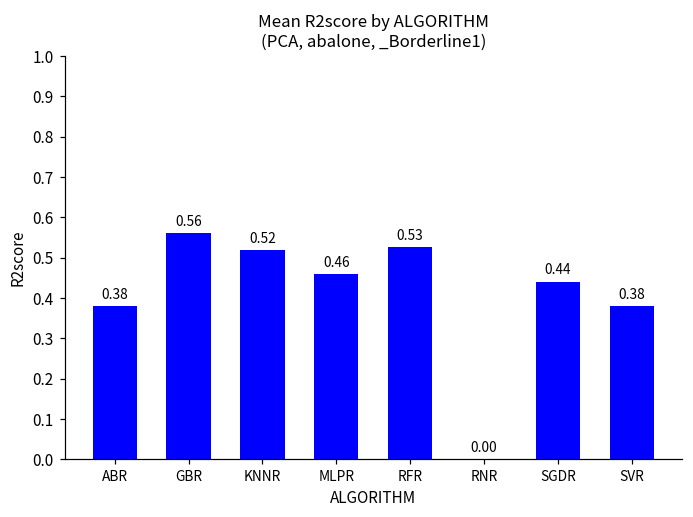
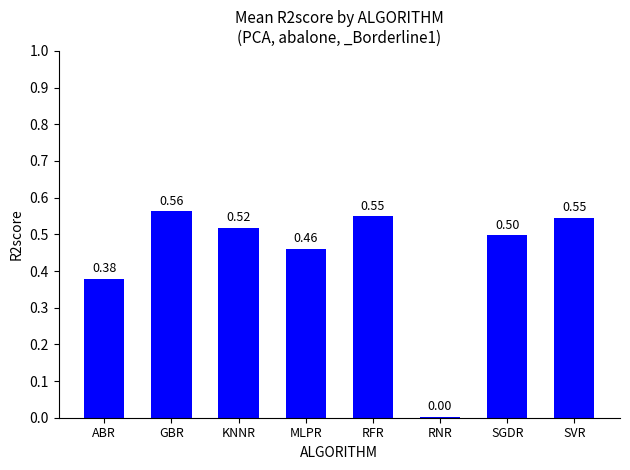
RFR: 0.53 -> 0.55
SGDR: 0.44 -> 0.50
SVR: 0.38 -> 0.55
